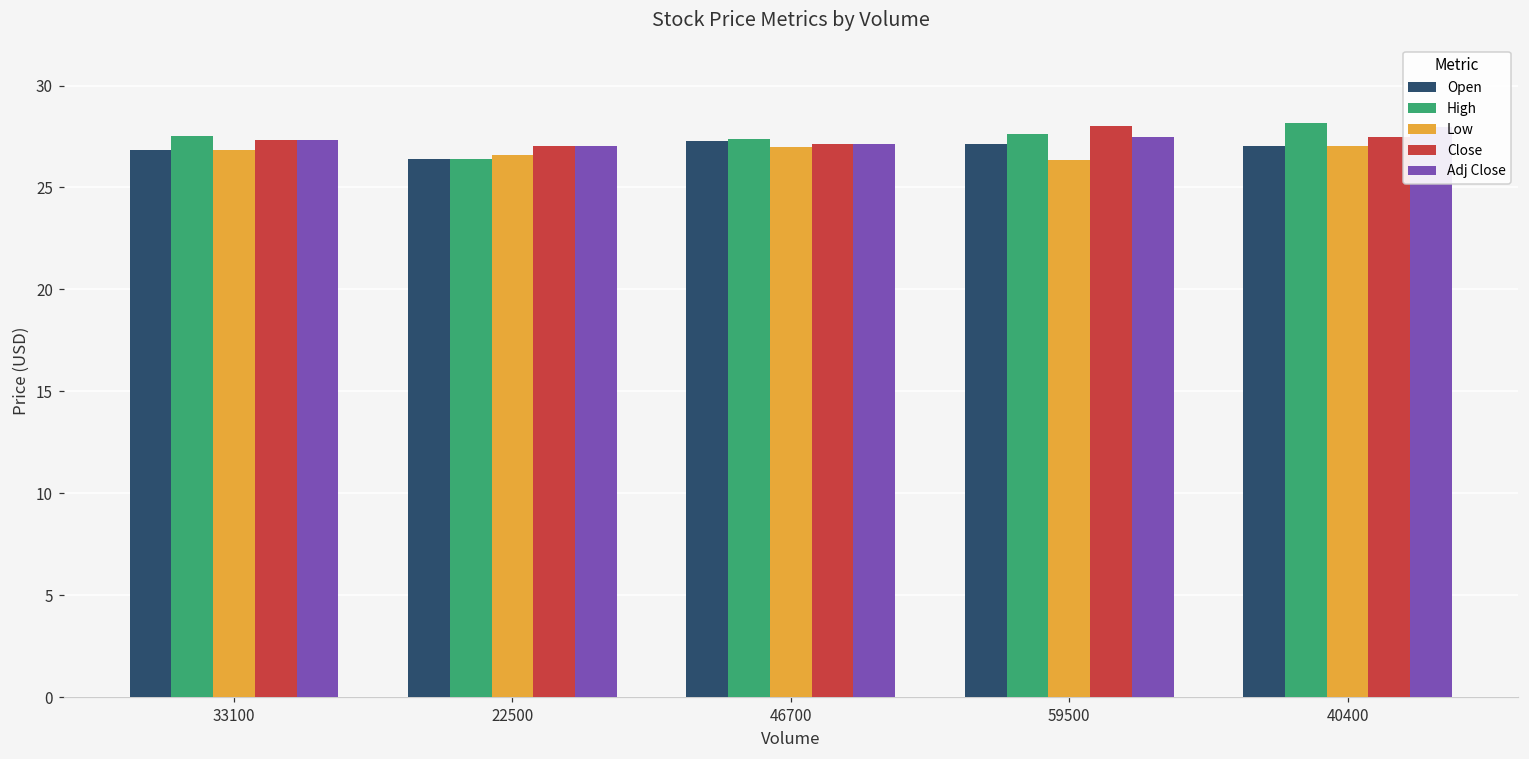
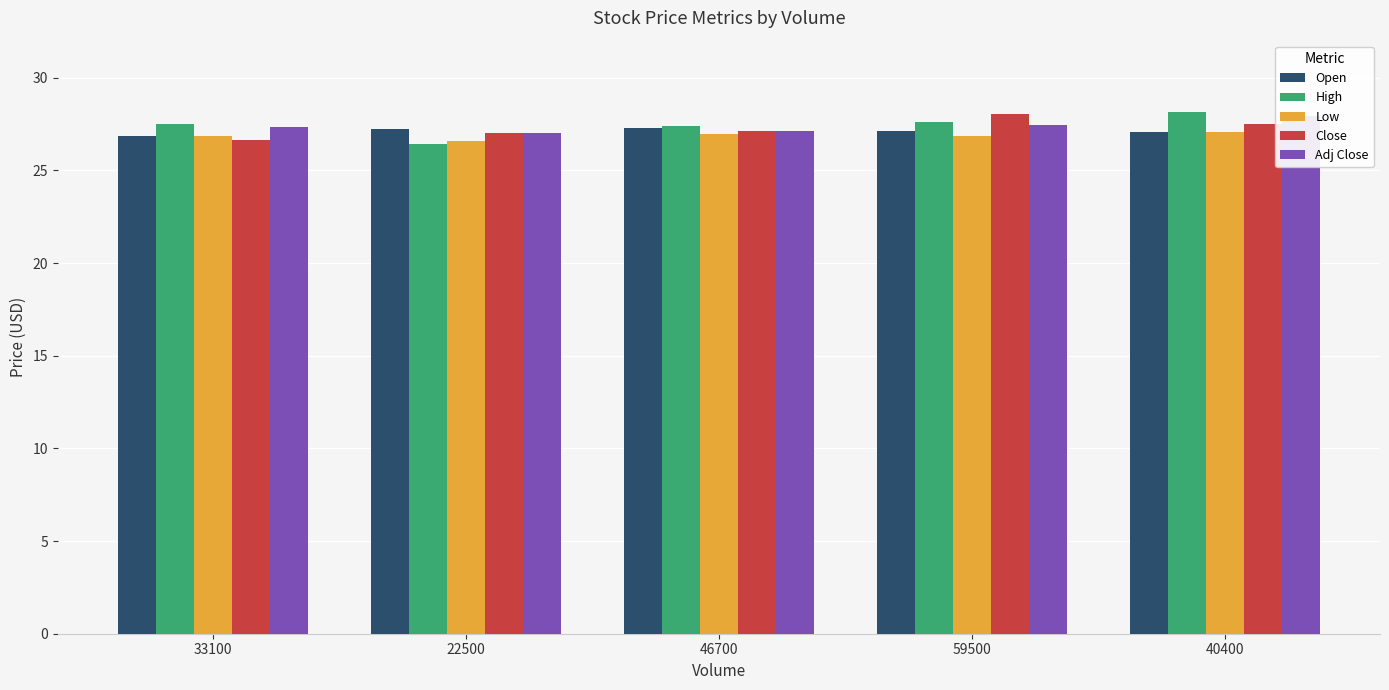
Close, 33100: 27.3 -> 26.6
Open, 22500: 26.4 -> 27.2
Low, 59500: 26.3 -> 26.9
